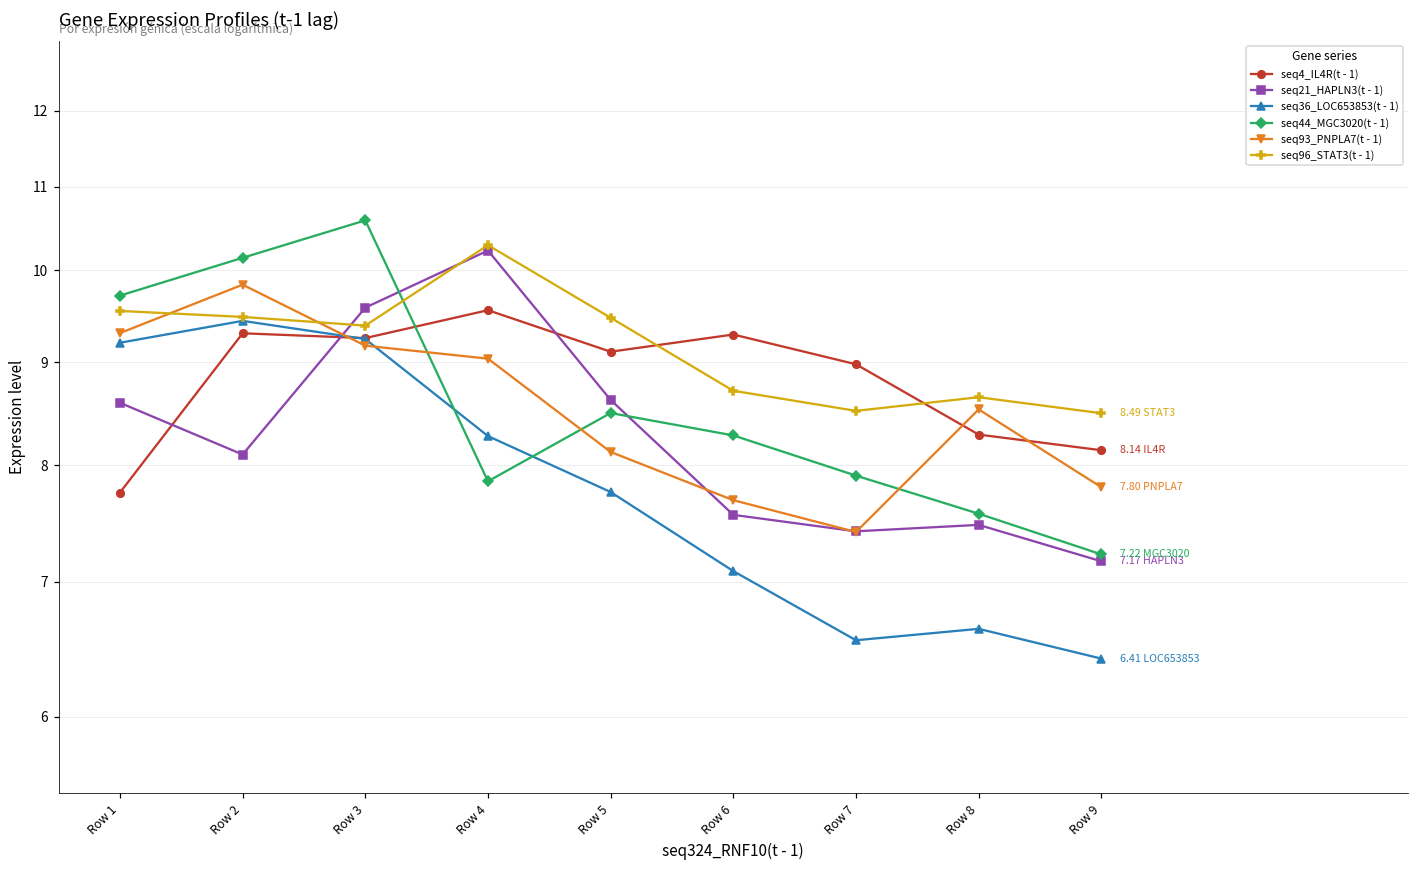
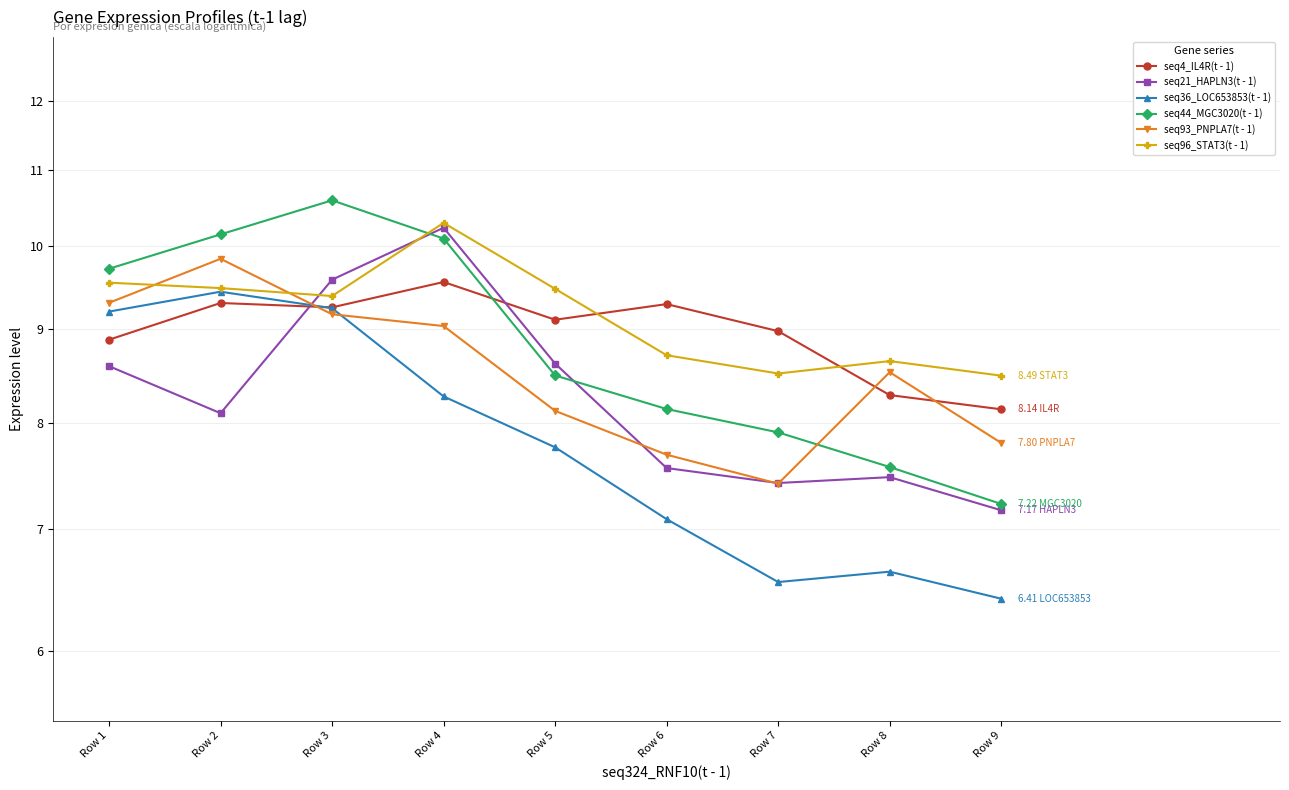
seq4_IL4R(t - 1), Row 1: 7.75 -> 8.9
seq44_MGC3020(t - 1), Row 4: 7.85 -> 10.1
seq44_MGC3020(t - 1), Row 6: 8.3 -> 8.1
